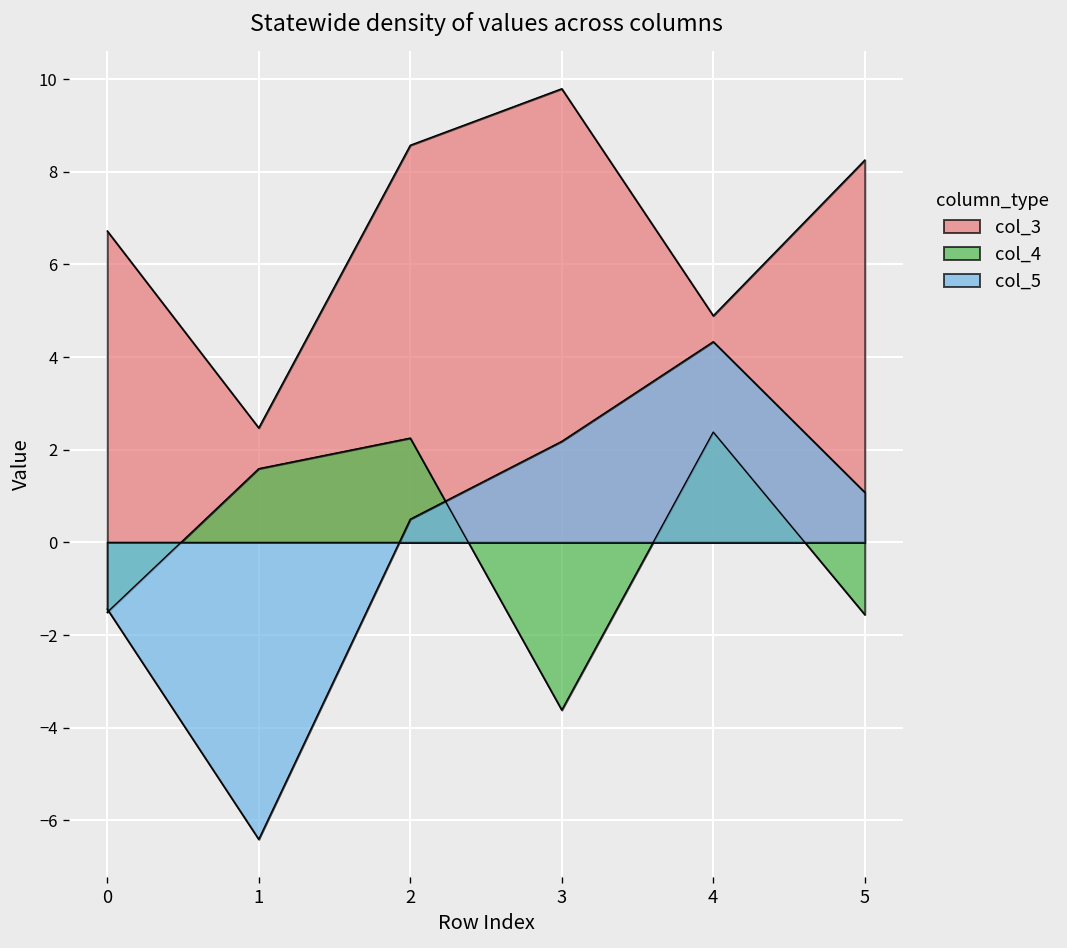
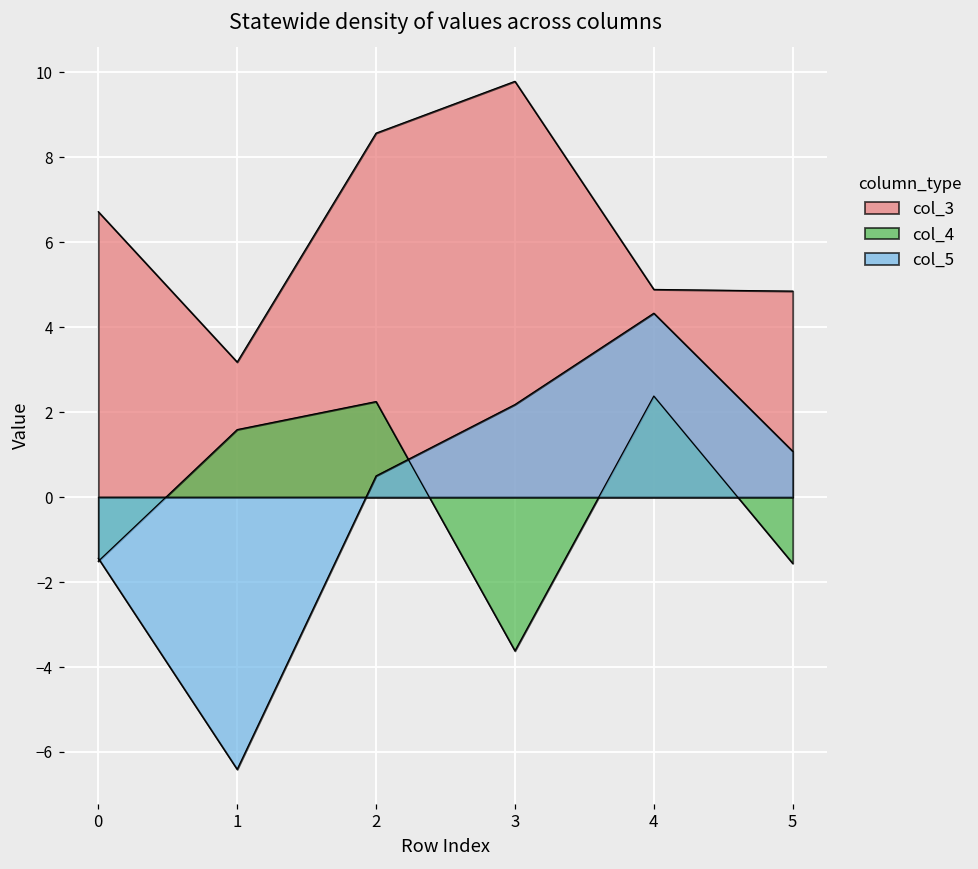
col_3, 1: 2.5 -> 3.2
col_3, 5: 8.3 -> 4.9
